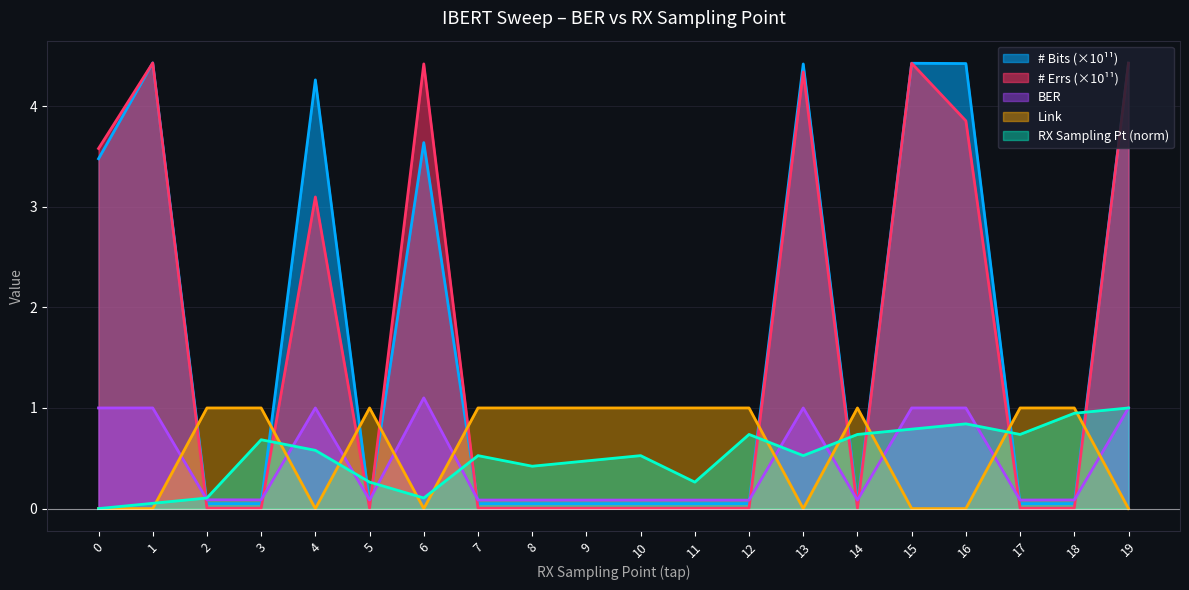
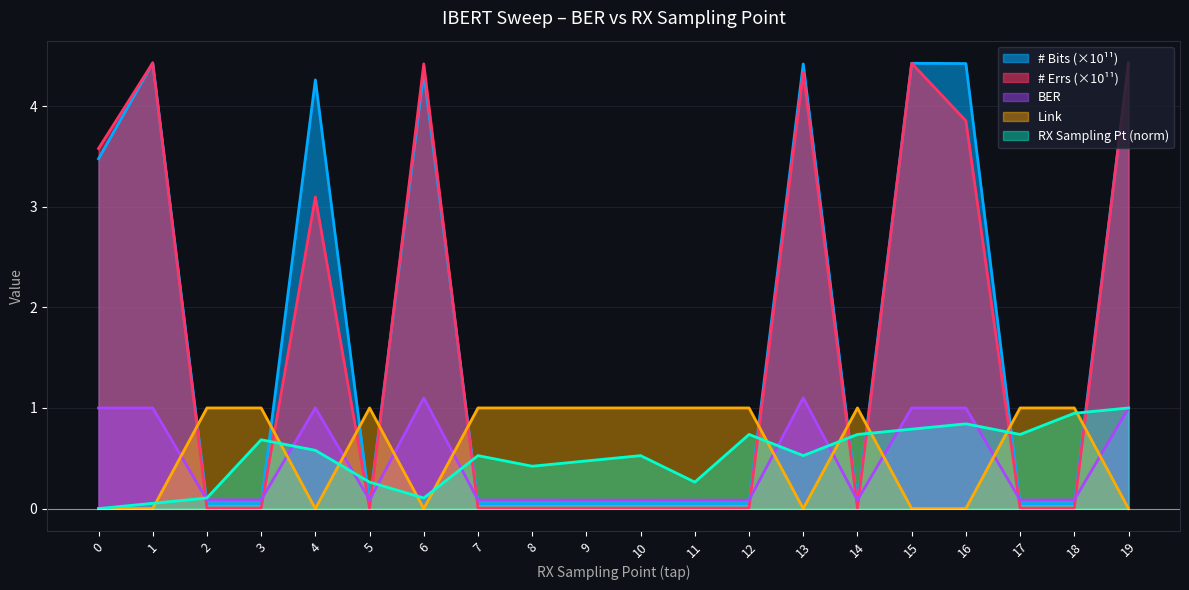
# Bits (×10¹¹), 6: 3.64 -> 4.34
BER, 13: 1.0 -> 1.1
